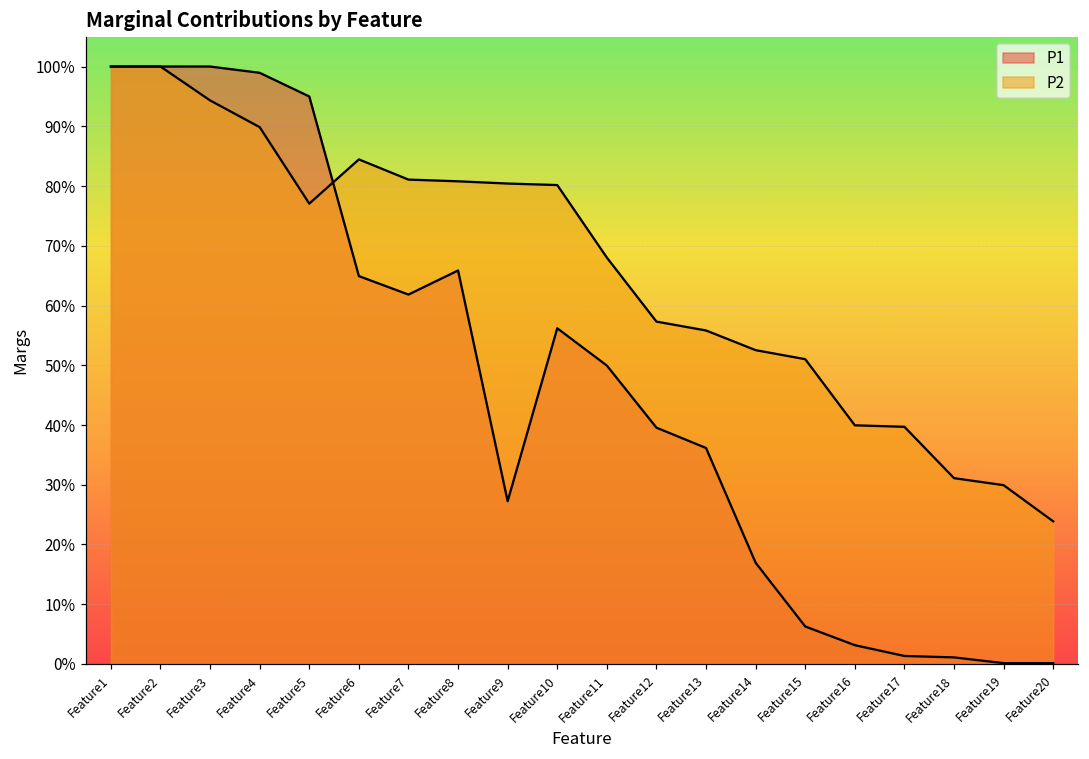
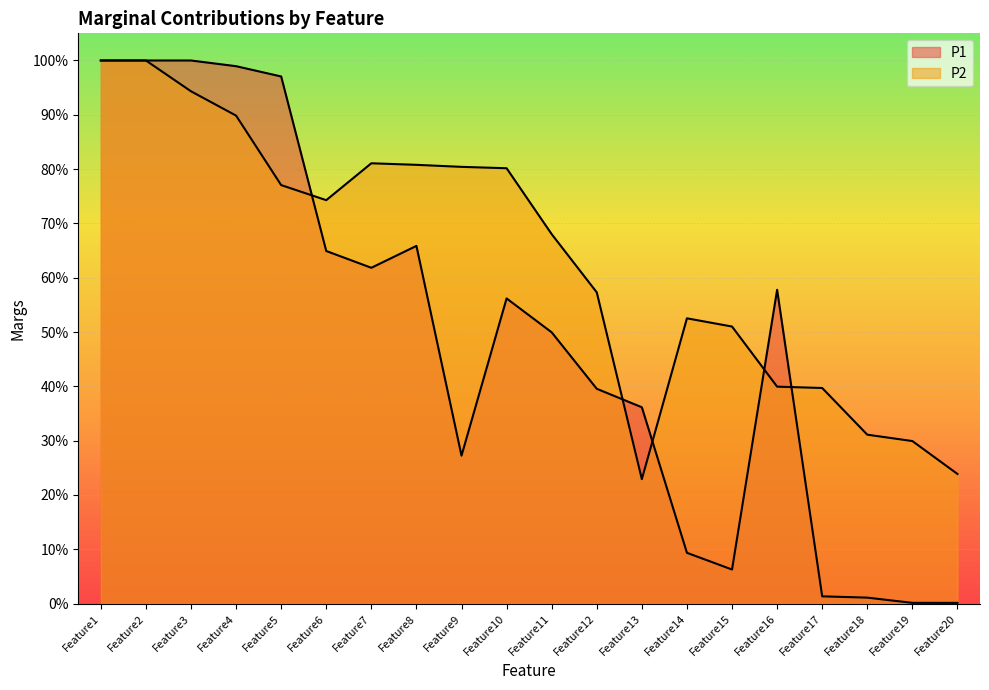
P1, Feature5: 95% -> 97%
P2, Feature6: 84% -> 74%
P2, Feature13: 56% -> 23%
P1, Feature14: 17% -> 9%
P1, Feature16: 3% -> 58%
